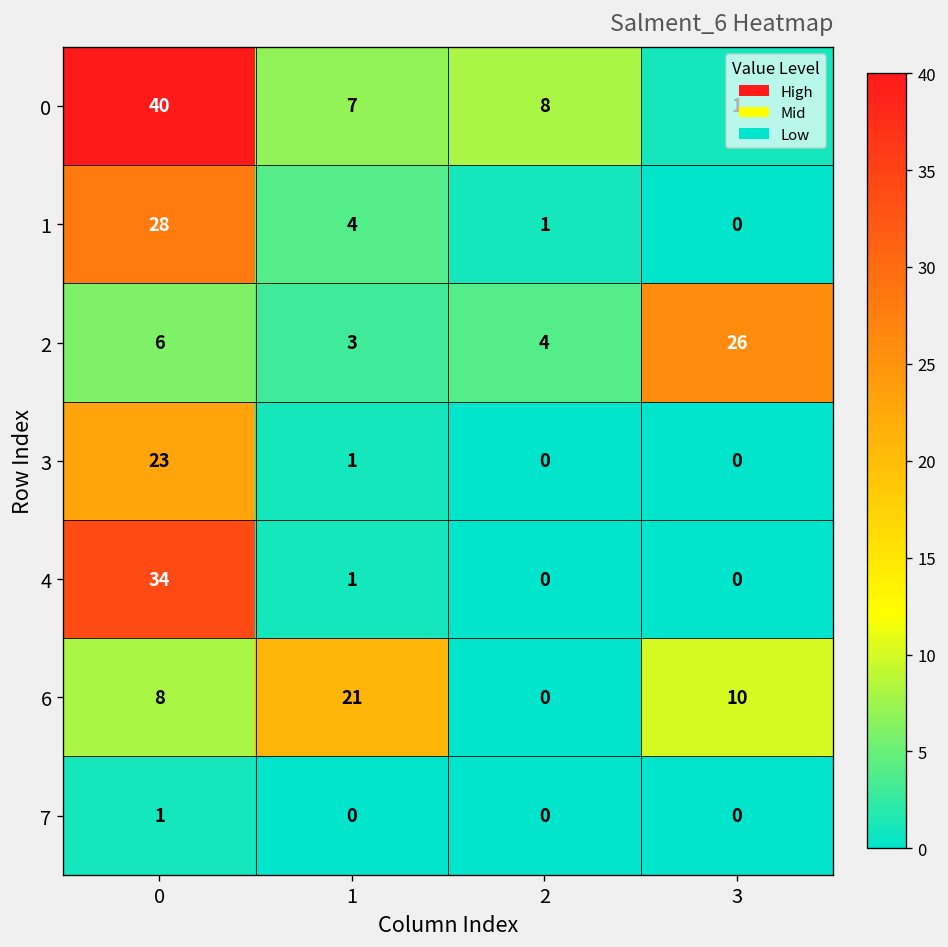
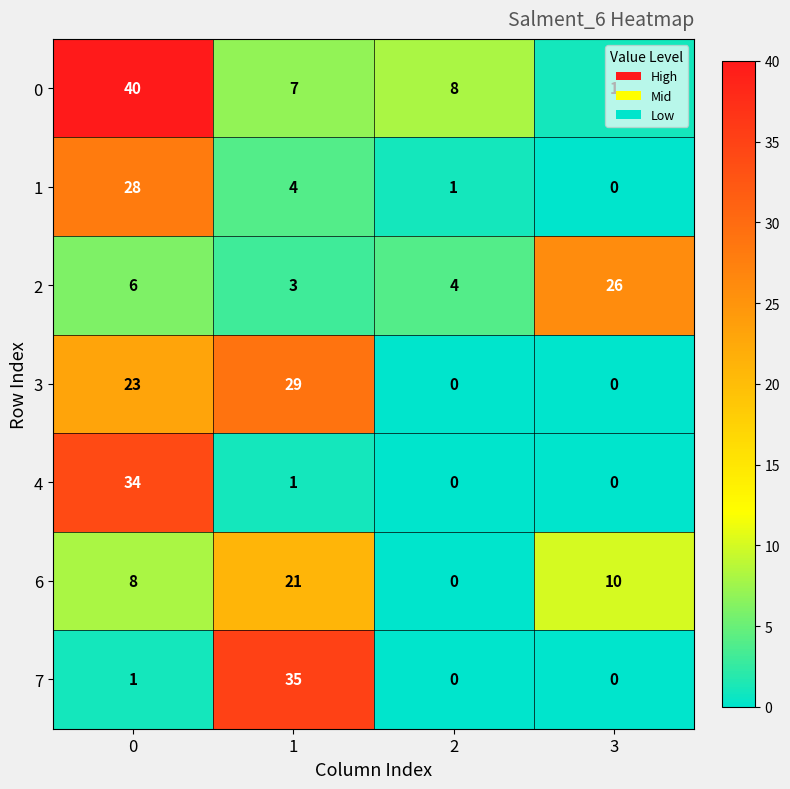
3, 1: 1 -> 29
7, 1: 0 -> 35
